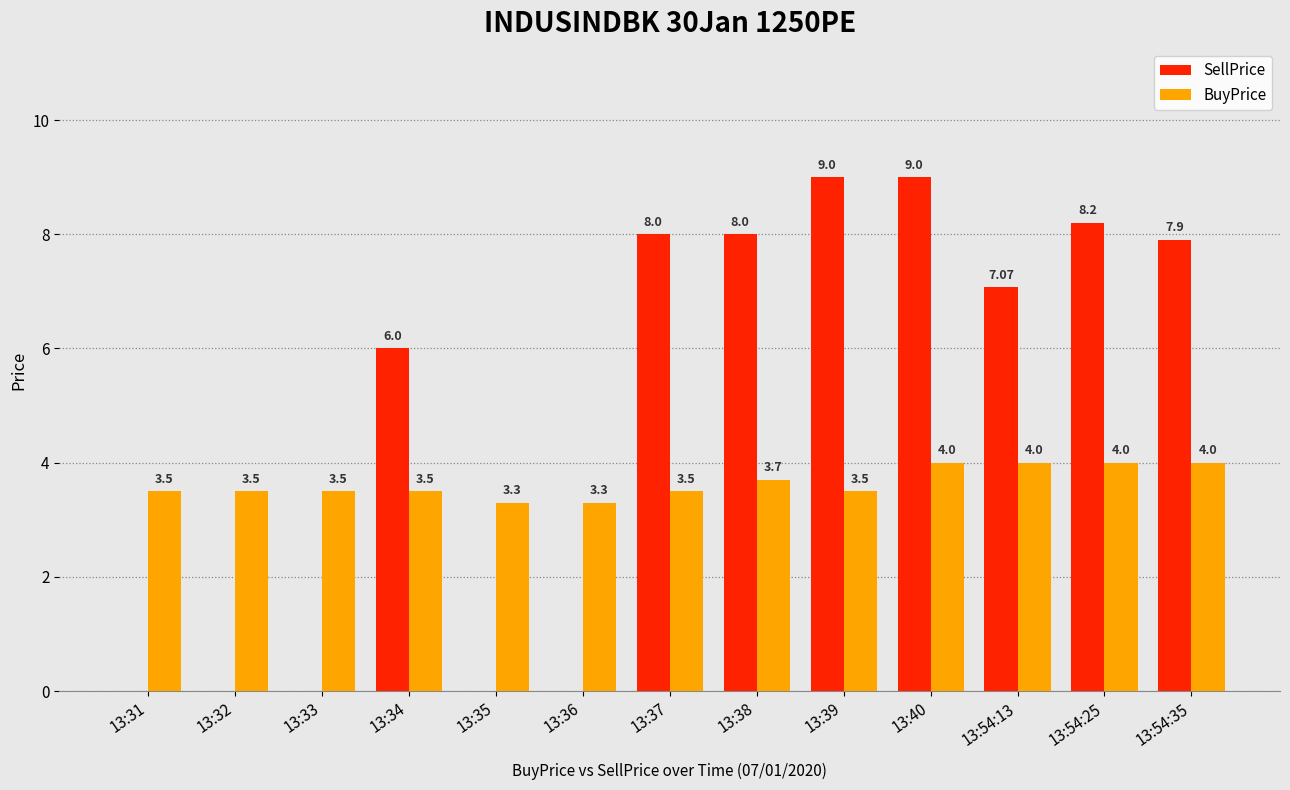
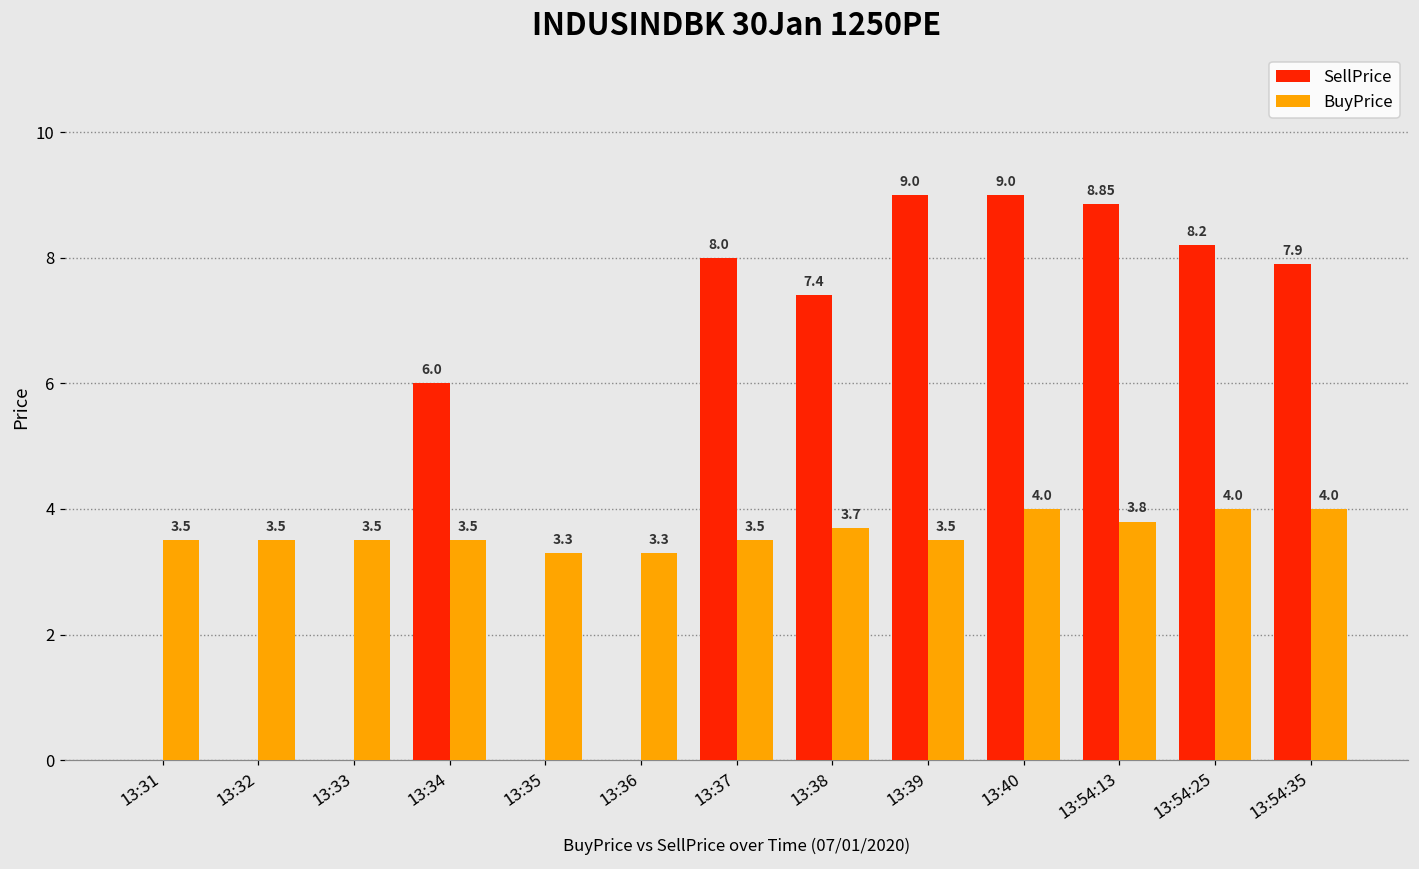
SellPrice, 13:38: 8.0 -> 7.4
SellPrice, 13:54:13: 7.07 -> 8.85
BuyPrice, 13:54:13: 4.0 -> 3.8
